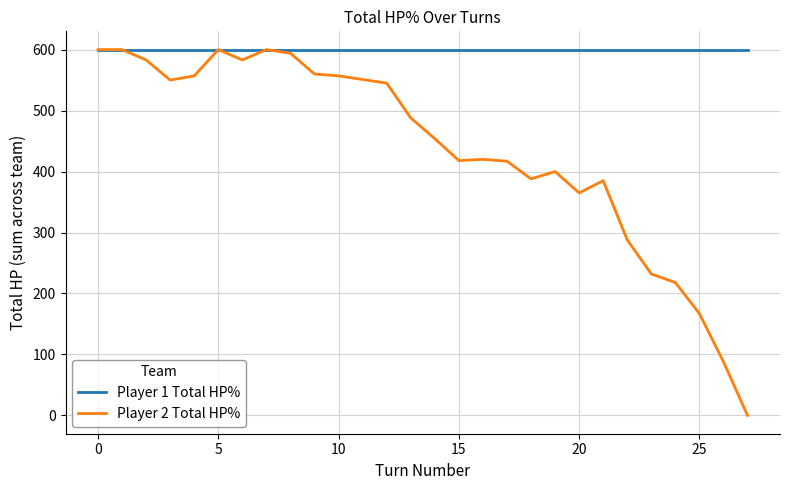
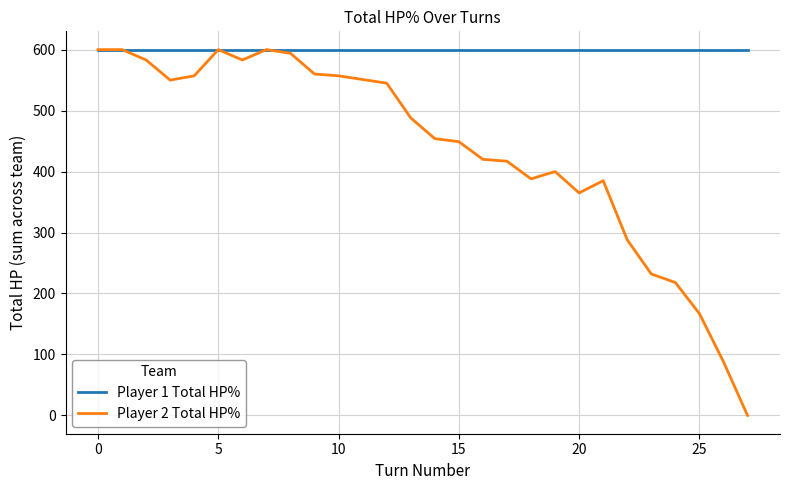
Player 2 Total HP%, 15: 420 -> 450
